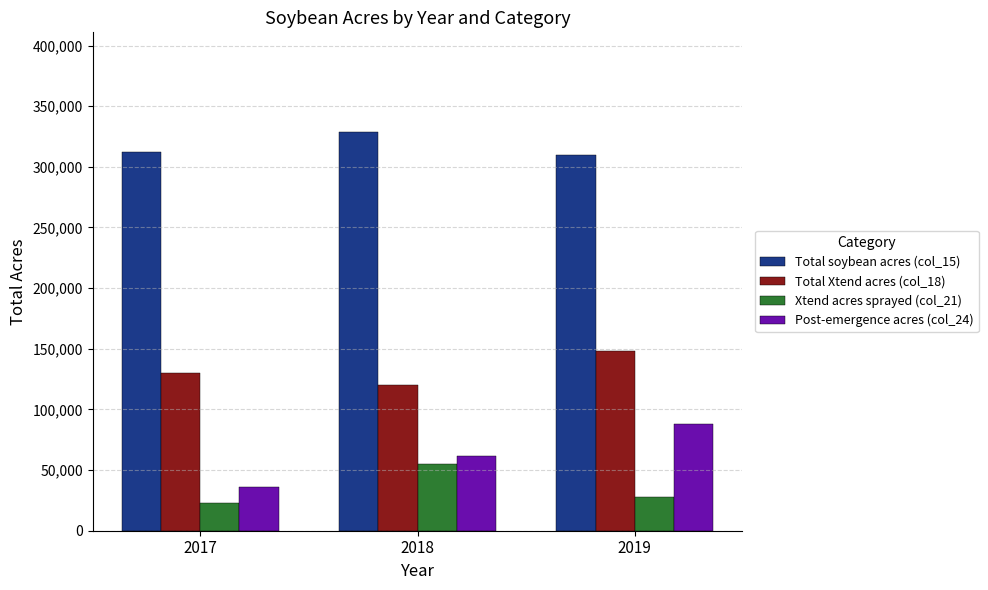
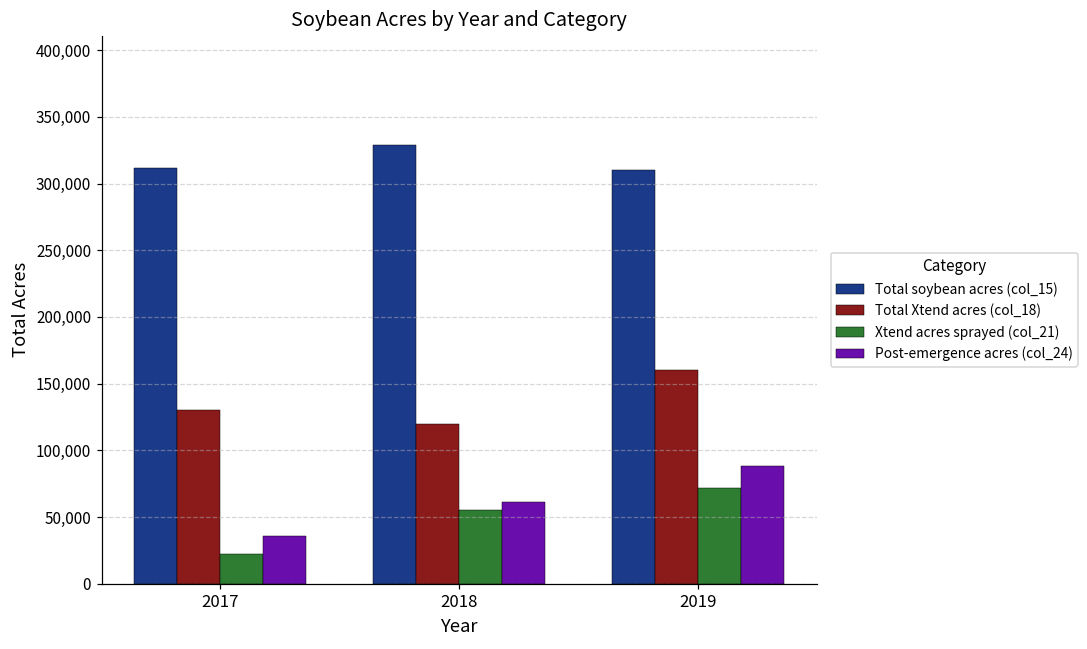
Total Xtend acres (col_18), 2019: 148,000 -> 160,000
Xtend acres sprayed (col_21), 2019: 28,000 -> 72,000
